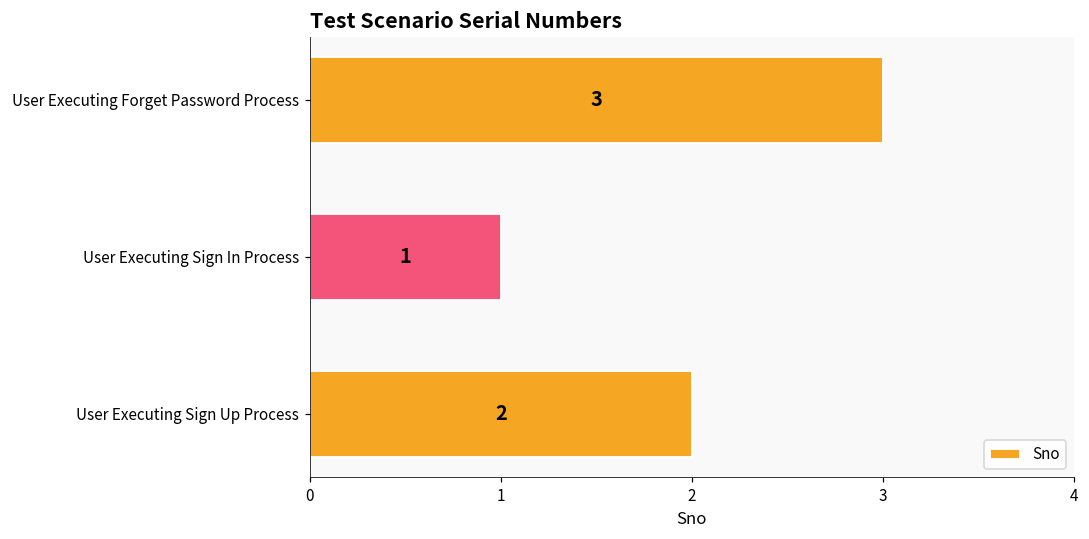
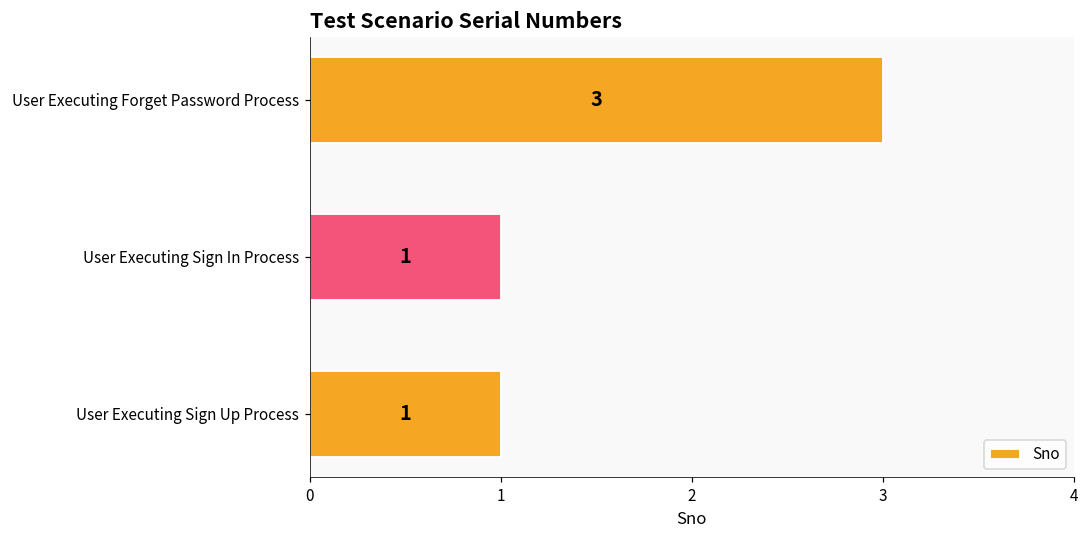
User Executing Sign Up Process: 2 -> 1
